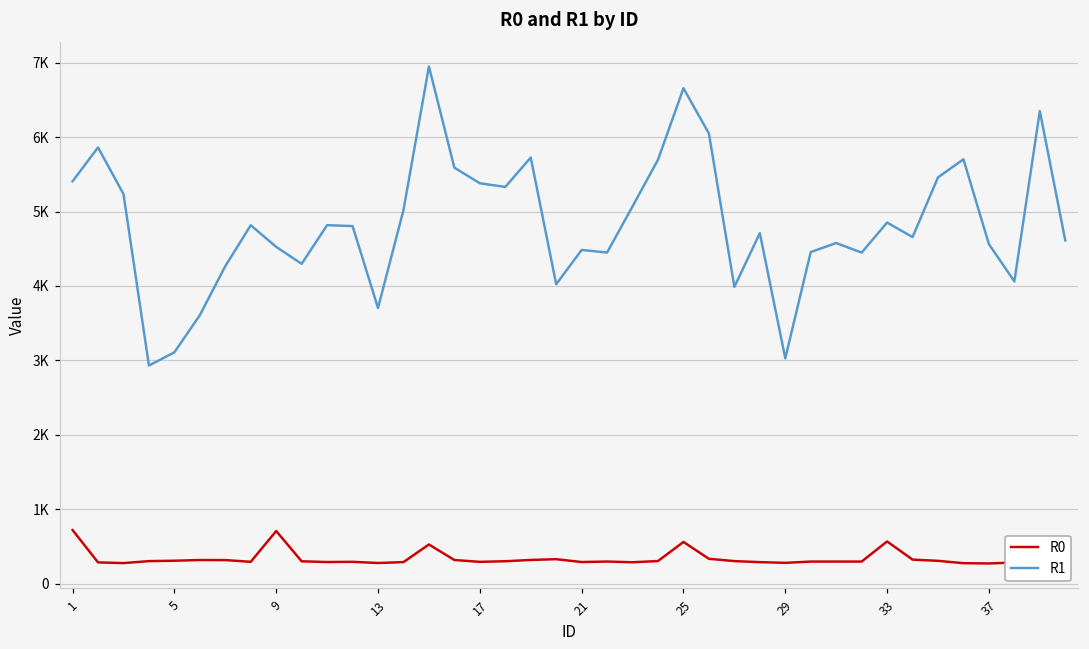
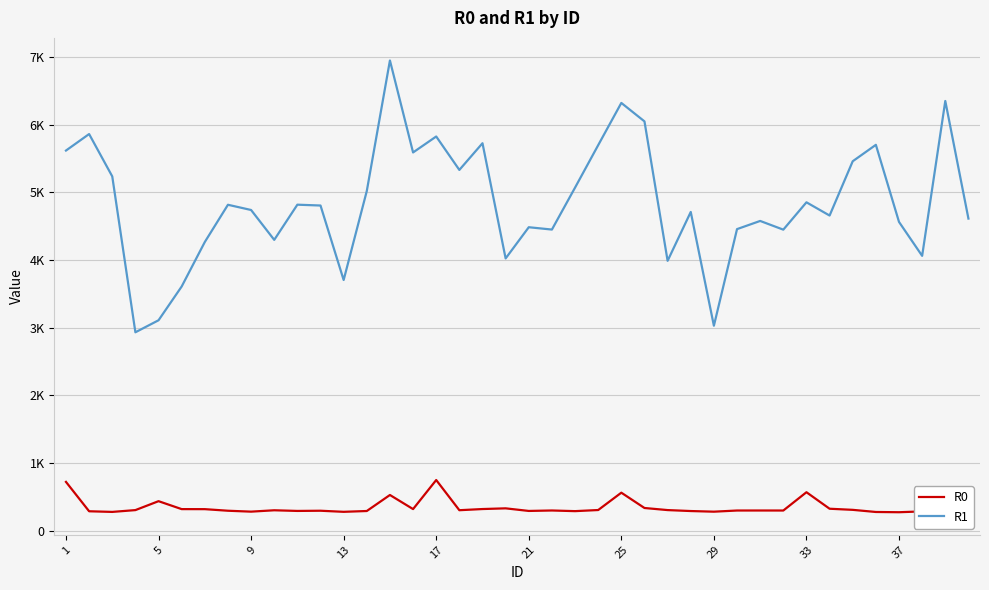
R1, 1: 5400 -> 5600
R0, 5: 300 -> 400
R0, 9: 700 -> 300
R1, 9: 4500 -> 4700
R0, 17: 300 -> 700
R1, 17: 5400 -> 5800
R1, 25: 6700 -> 6300
